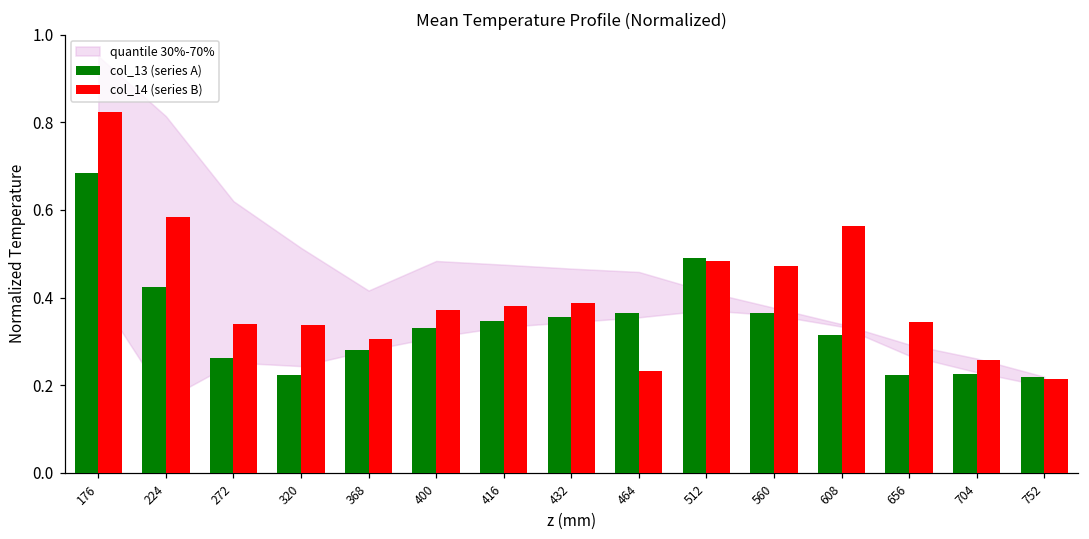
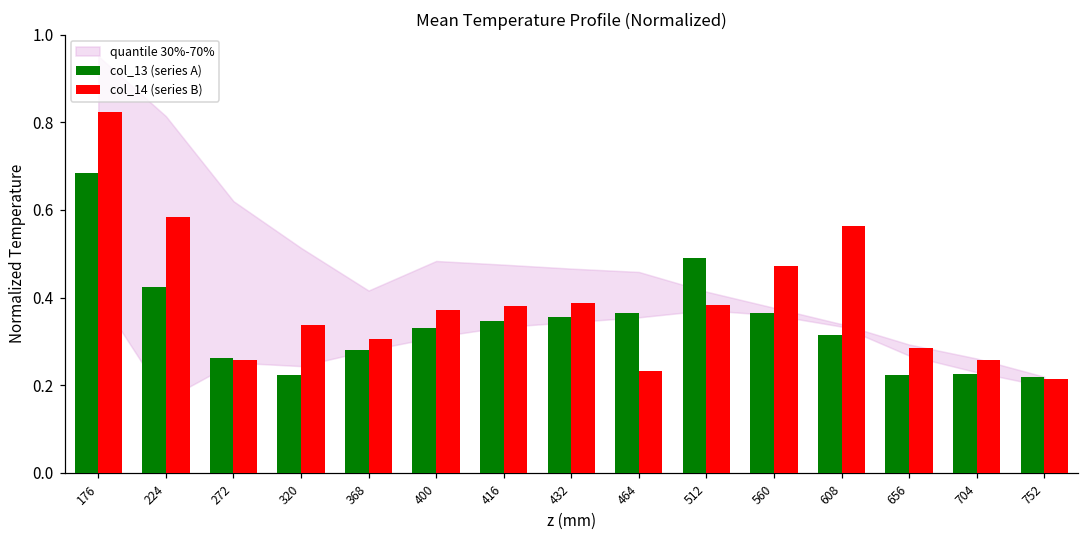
col_14 (series B), 272: 0.34 -> 0.26
col_14 (series B), 512: 0.48 -> 0.38
col_14 (series B), 656: 0.34 -> 0.28
